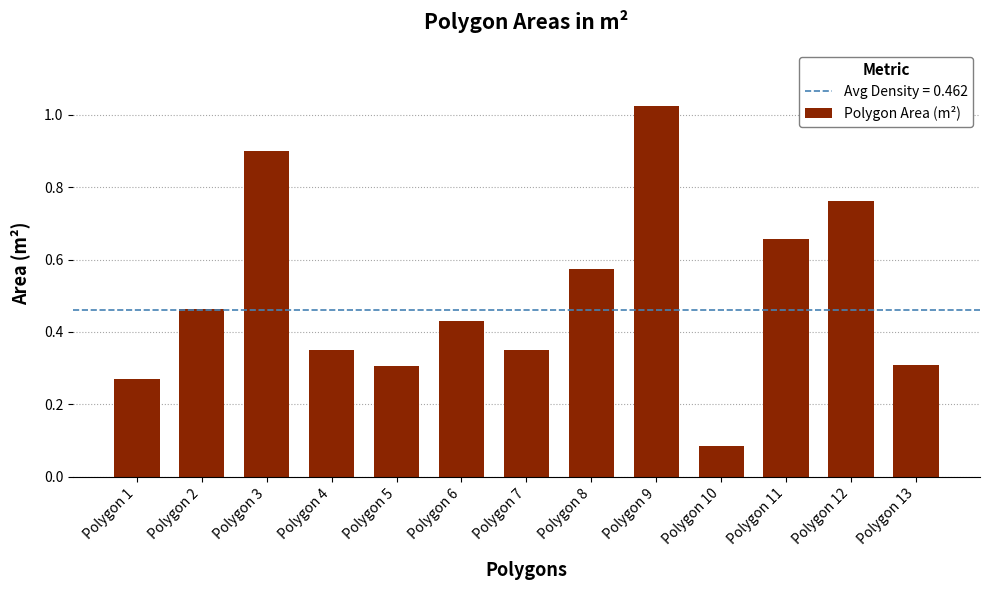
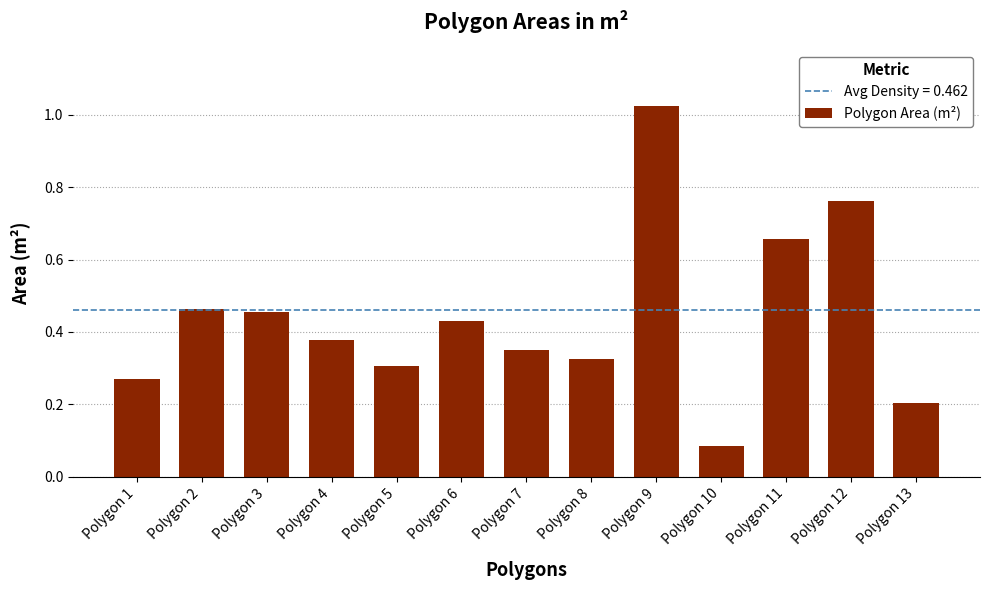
Polygon 3: 0.90 -> 0.45
Polygon 4: 0.35 -> 0.38
Polygon 8: 0.57 -> 0.33
Polygon 13: 0.31 -> 0.20
